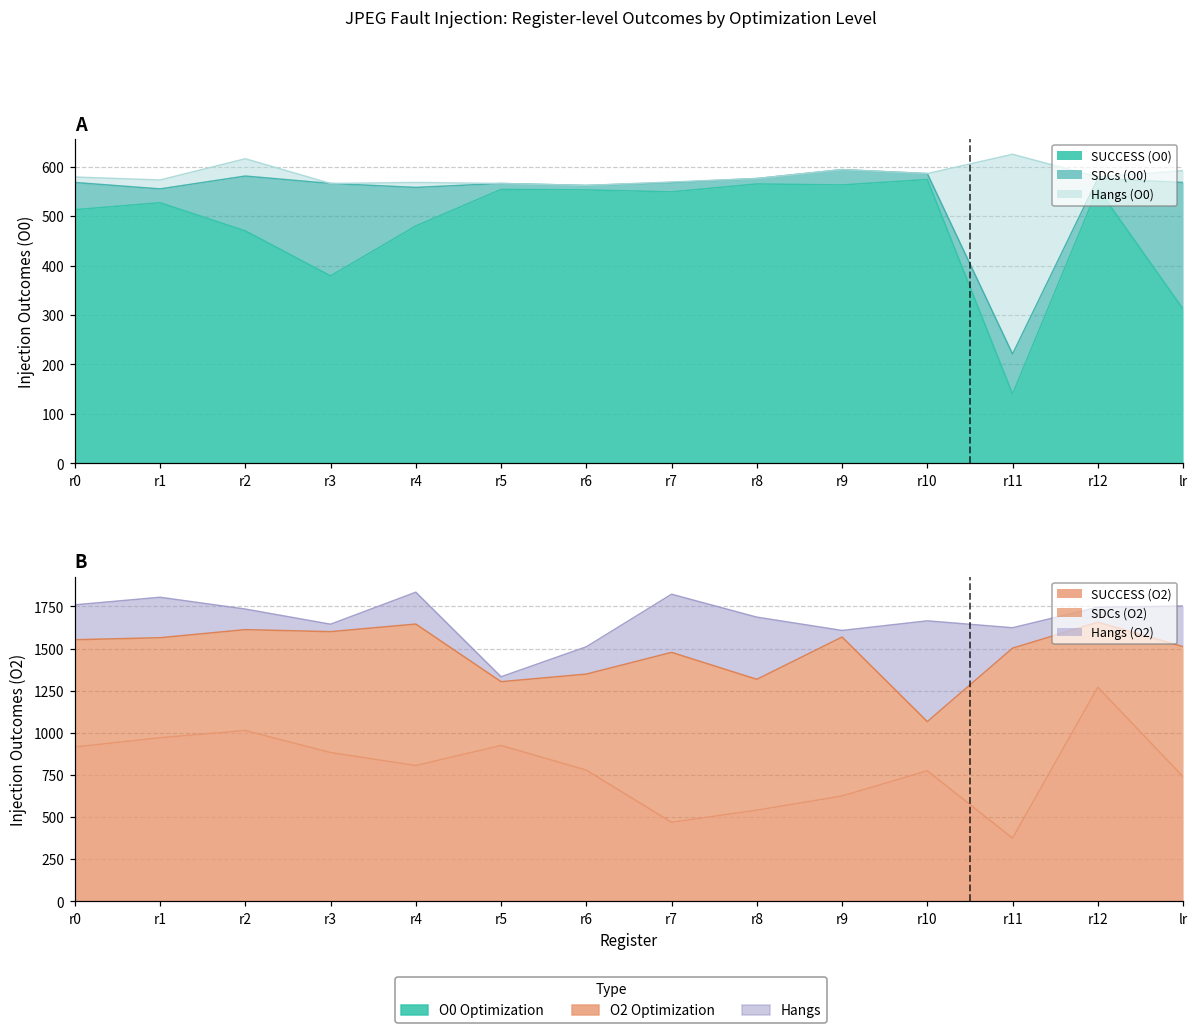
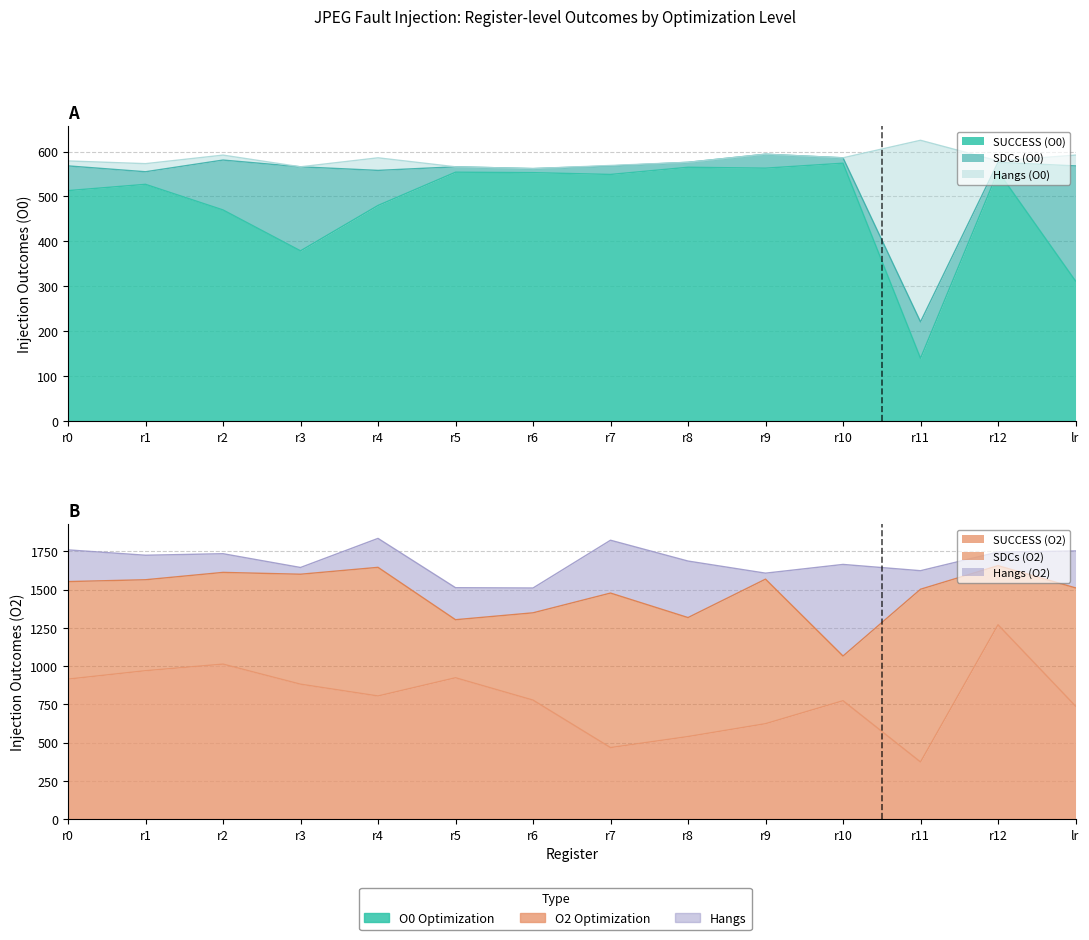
A, Hangs (O0), r2: 40 -> 10
A, Hangs (O0), r4: 10 -> 30
B, Hangs (O2), r1: 240 -> 160
B, Hangs (O2), r5: 30 -> 210
